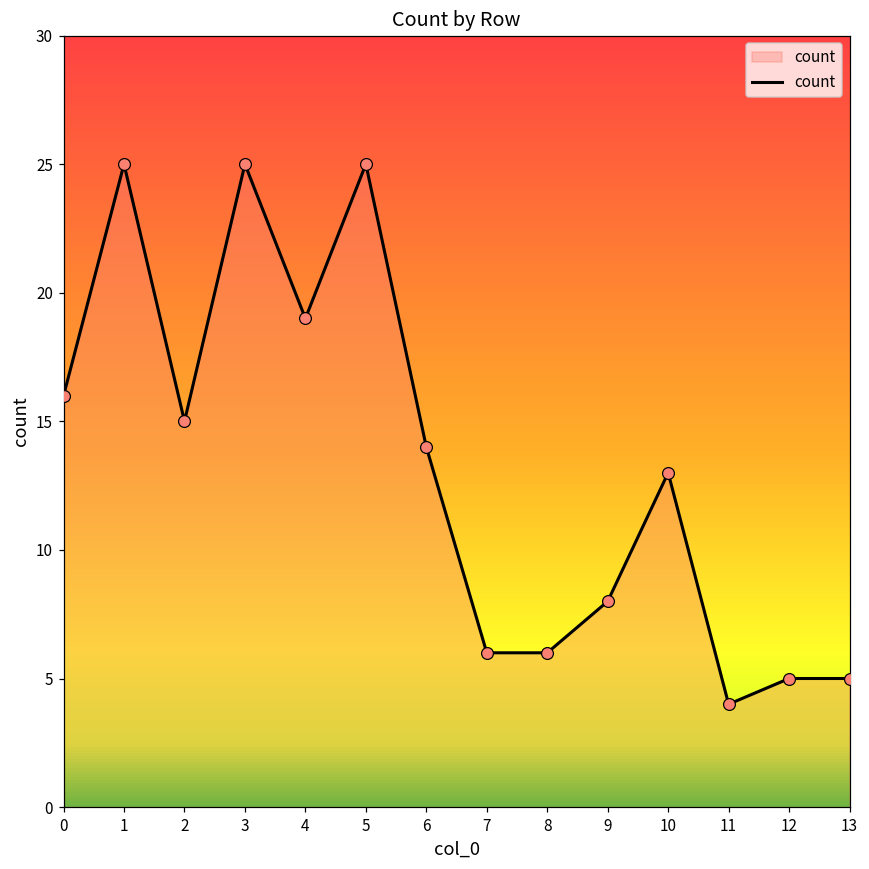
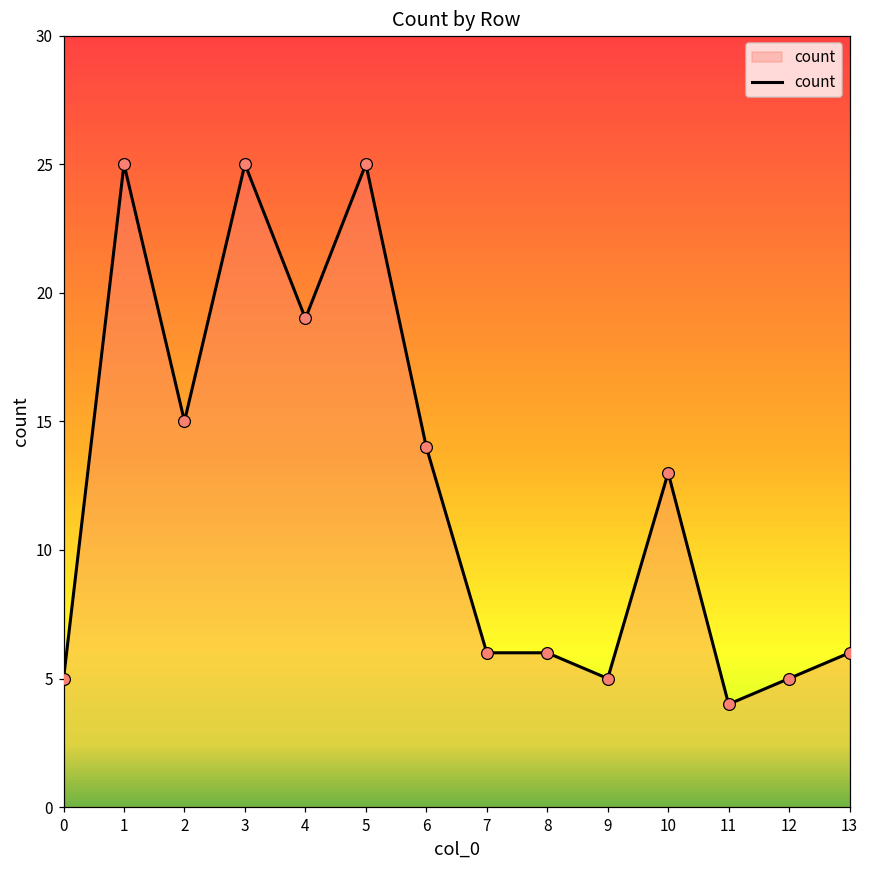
0: 16 -> 5
9: 8 -> 5
13: 5 -> 6
